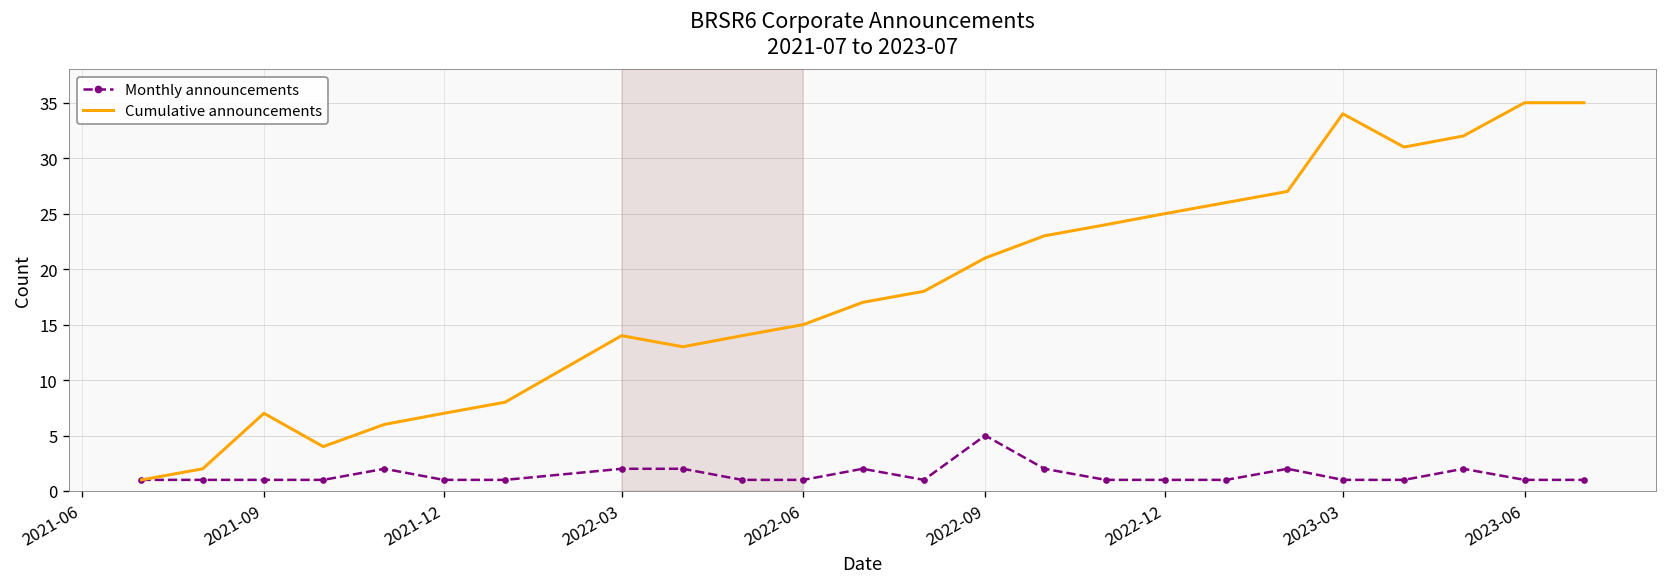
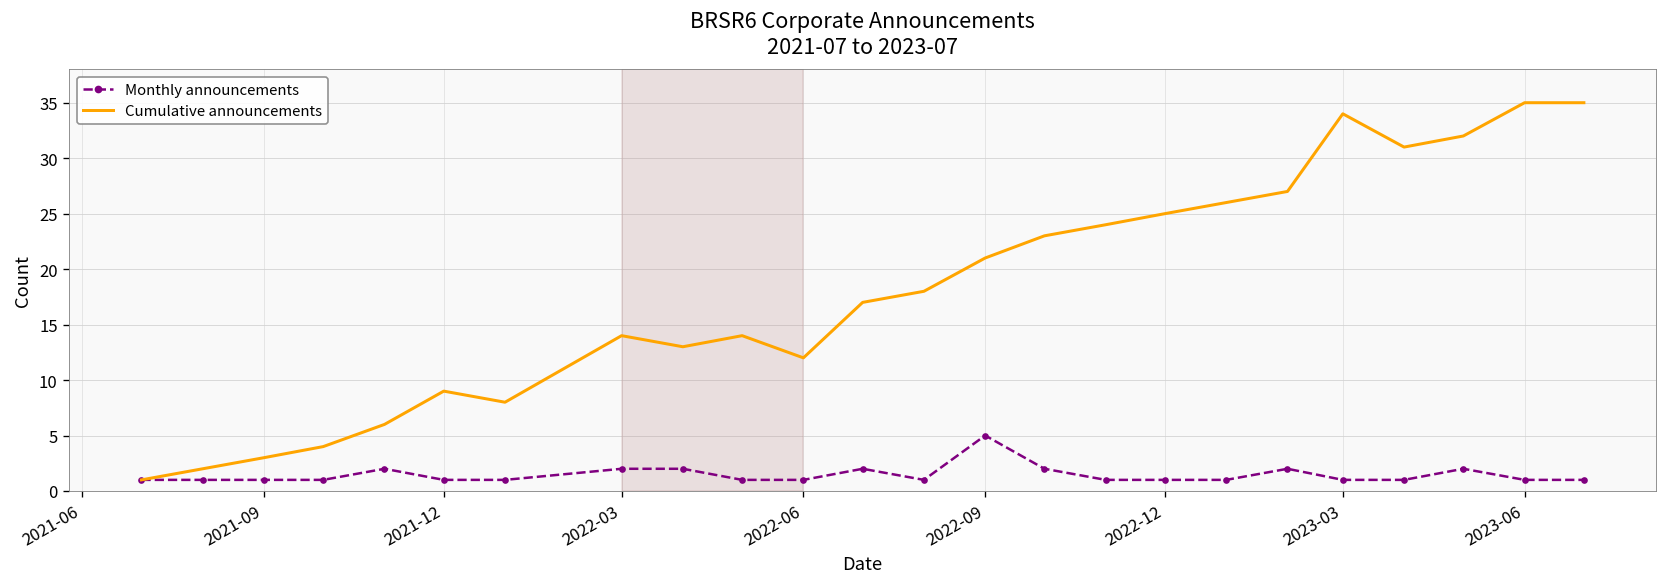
Cumulative announcements, 2021-09: 7 -> 3
Cumulative announcements, 2021-12: 7 -> 9
Cumulative announcements, 2022-06: 15 -> 12
